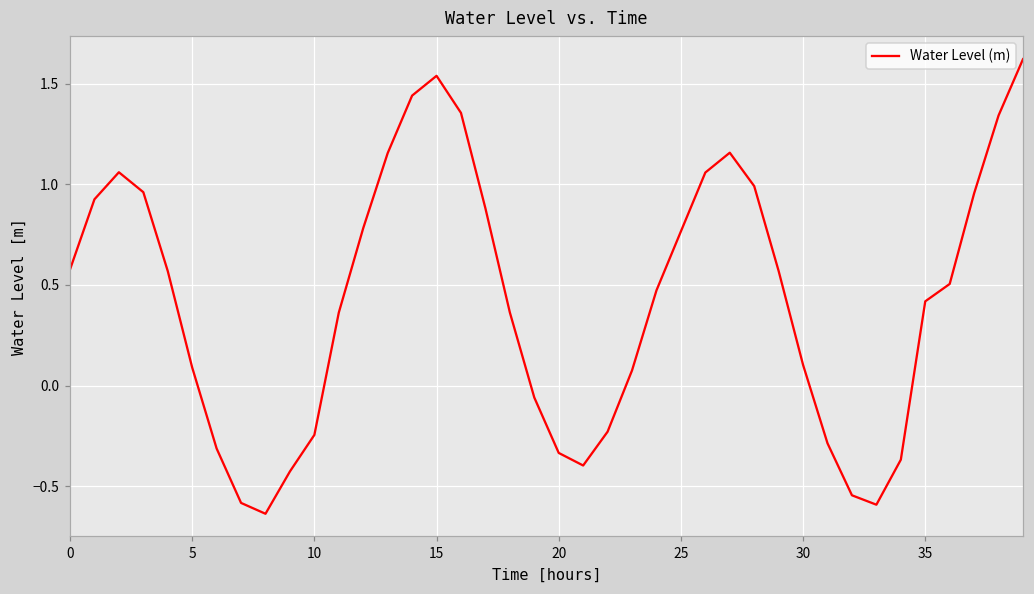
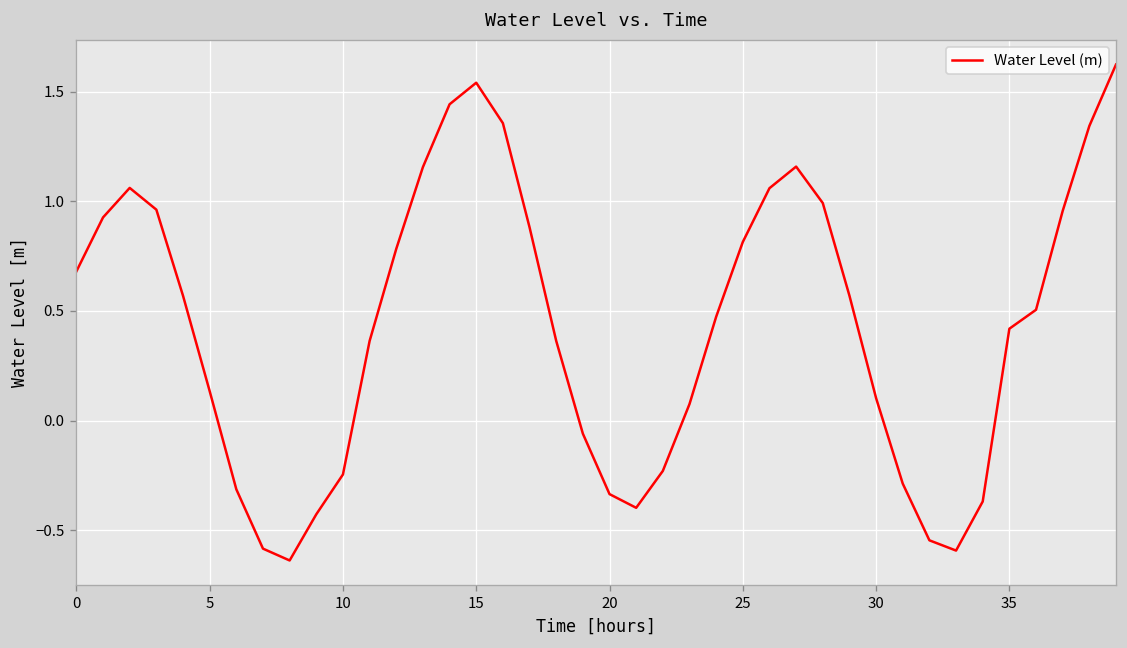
0: 0.58 -> 0.68
5: 0.09 -> 0.13
25: 0.77 -> 0.81
